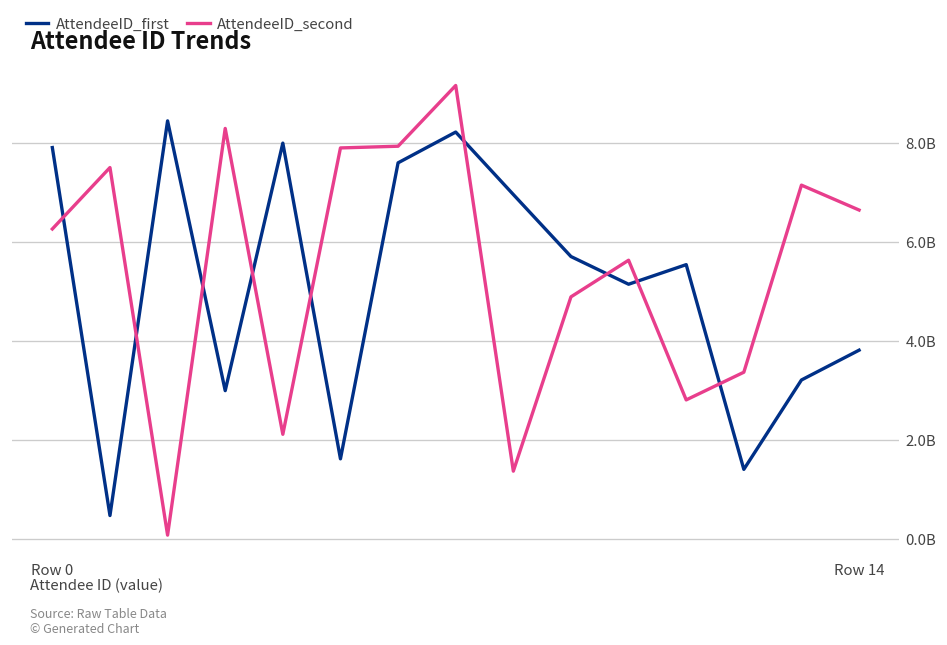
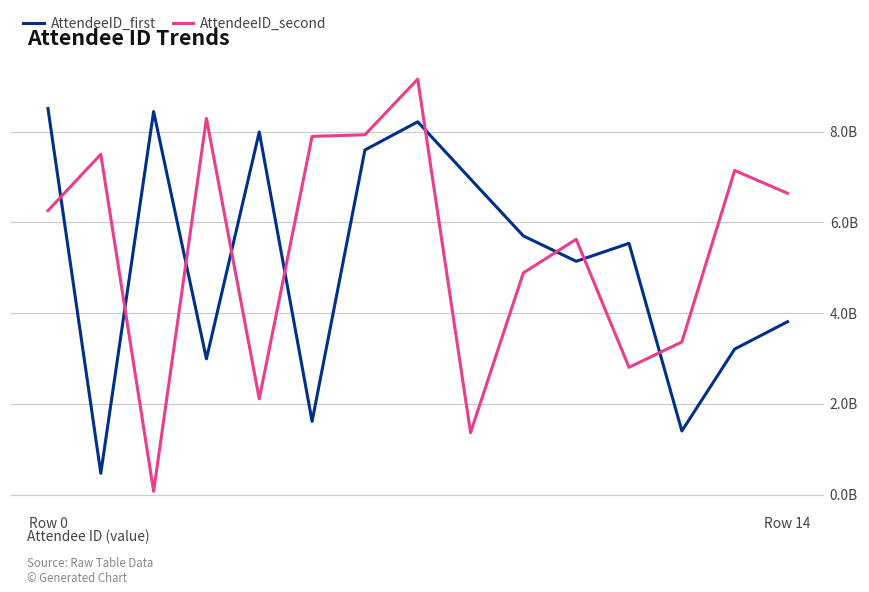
AttendeeID_first, Row 0: 7900000000 -> 8500000000
